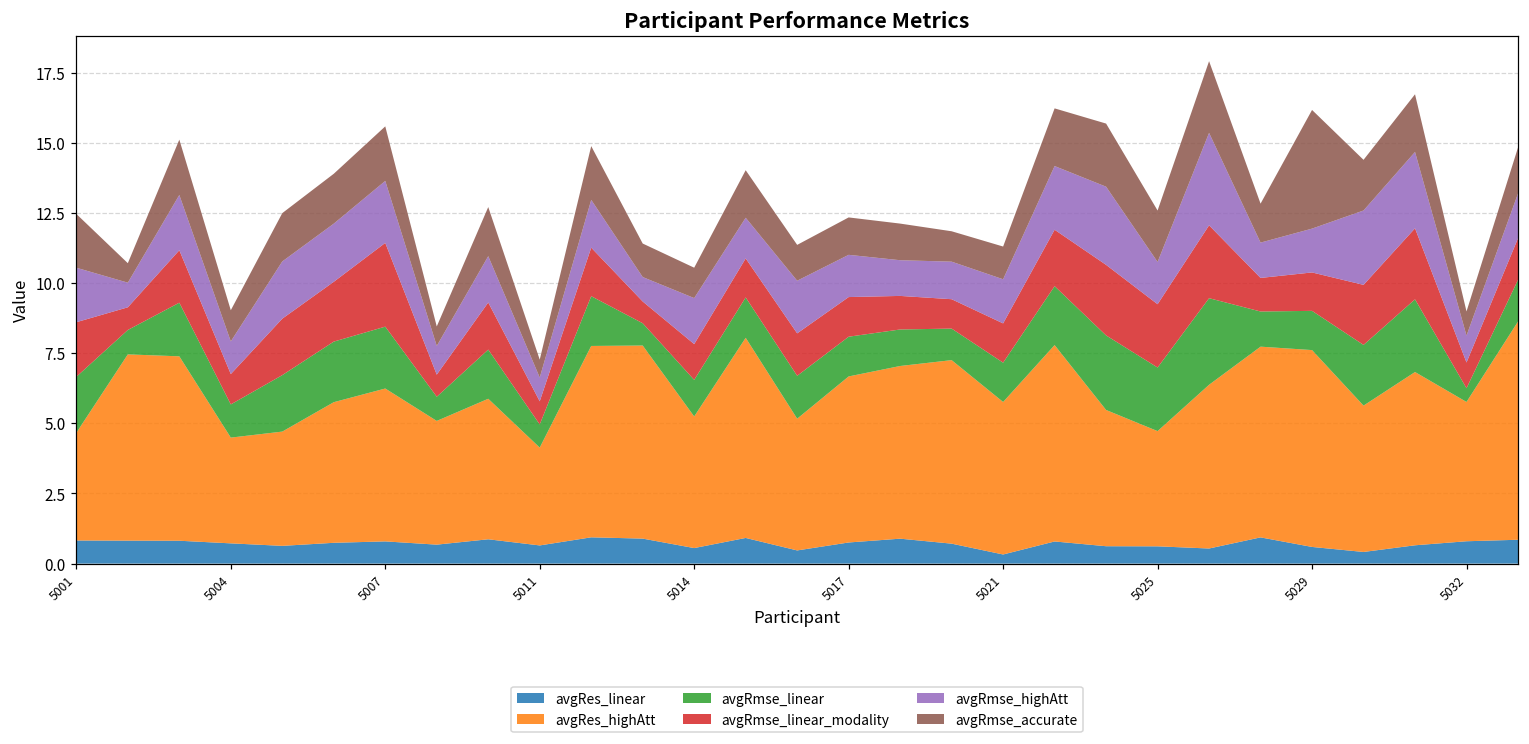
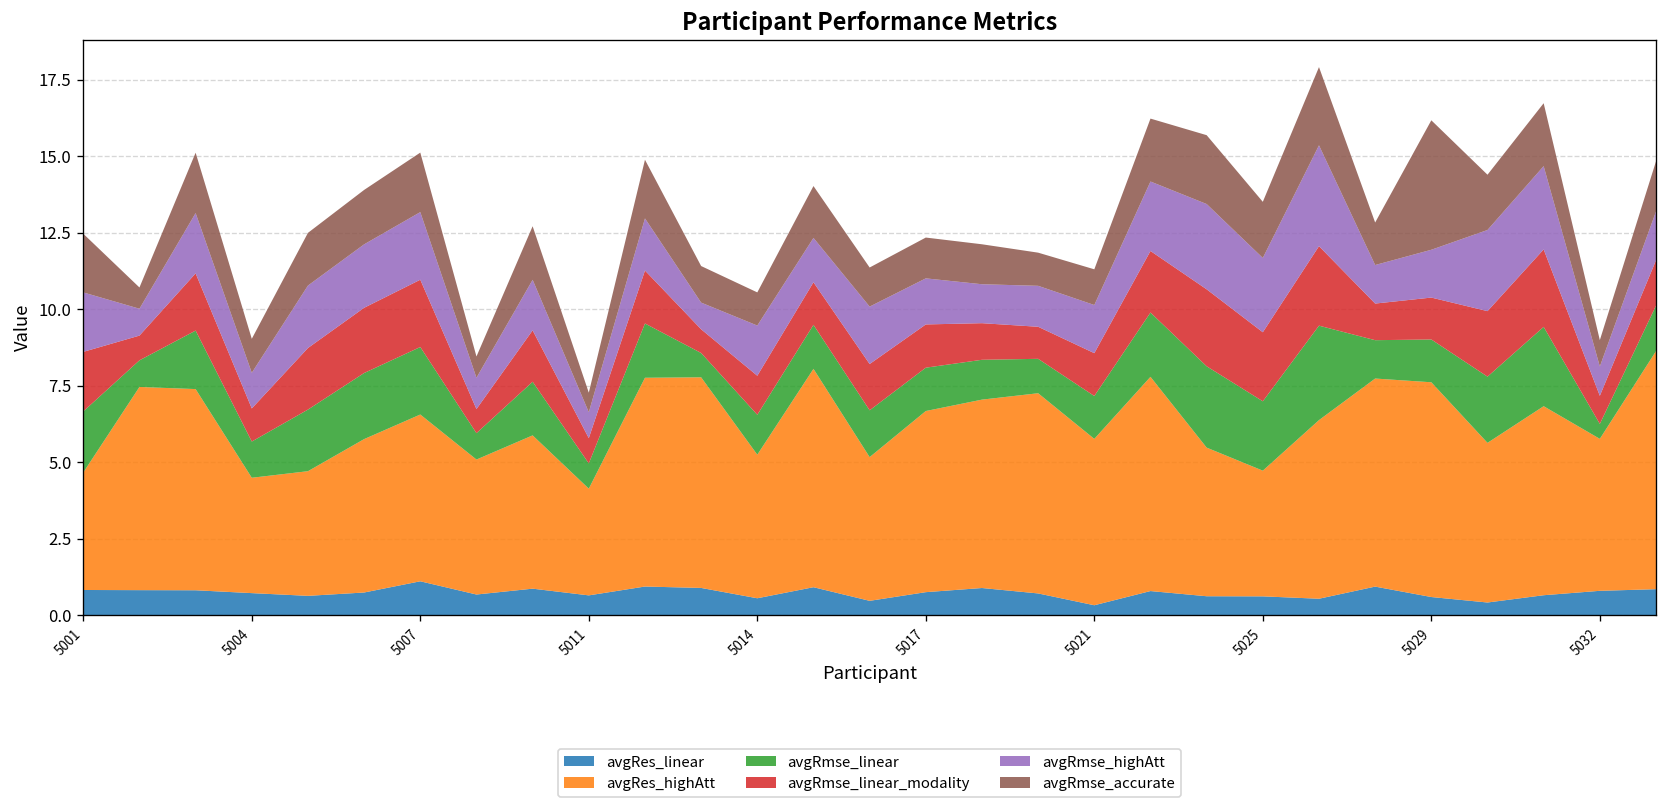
avgRes_linear, 5007: 0.8 -> 1.1
avgRmse_linear_modality, 5007: 3.0 -> 2.2
avgRmse_highAtt, 5025: 1.5 -> 2.4
